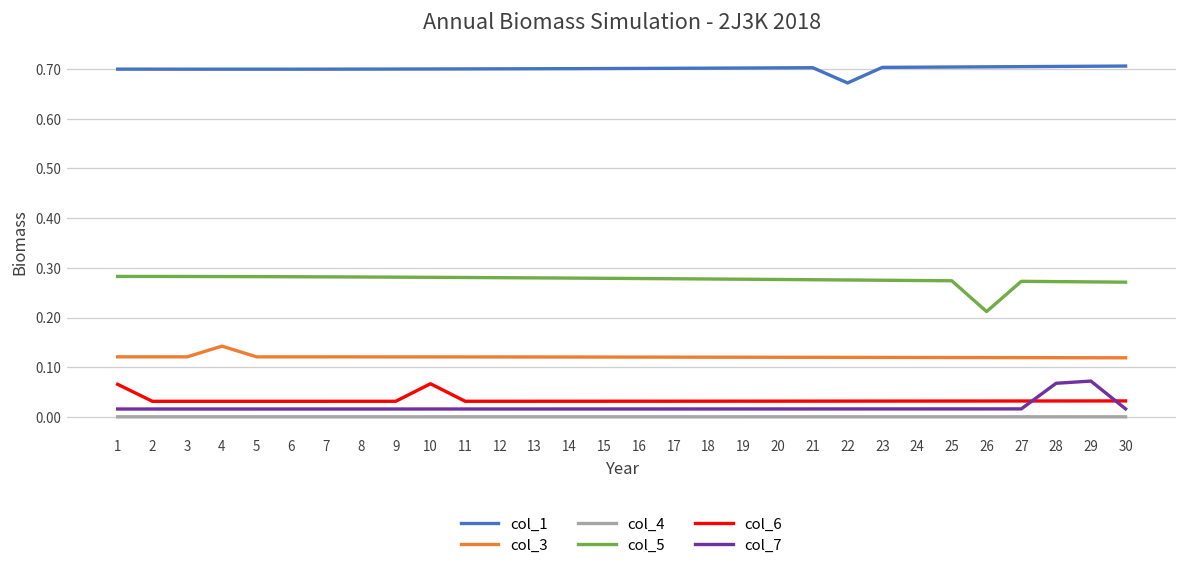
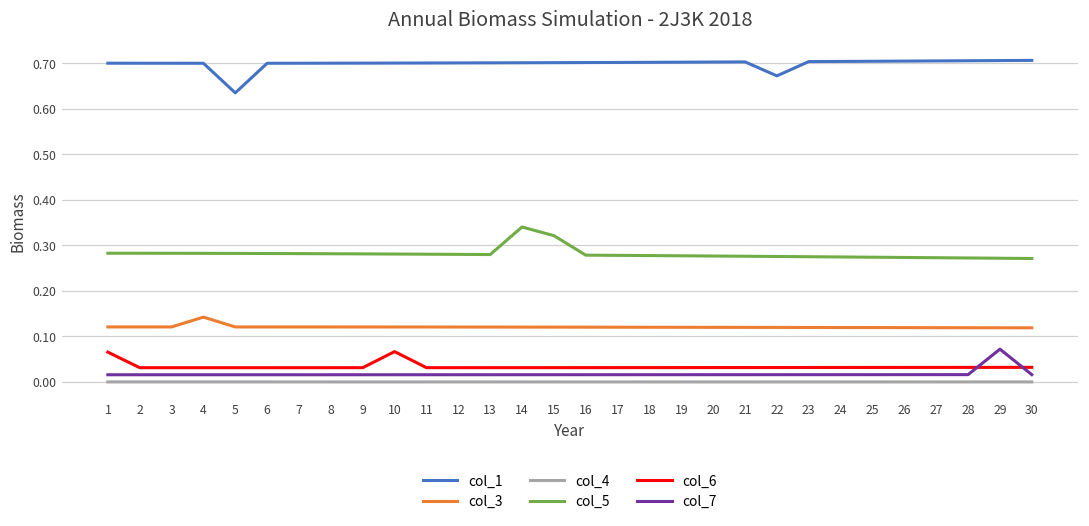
col_1, 5: 0.70 -> 0.63
col_5, 14: 0.28 -> 0.34
col_5, 15: 0.28 -> 0.32
col_5, 26: 0.21 -> 0.27
col_7, 28: 0.07 -> 0.02
